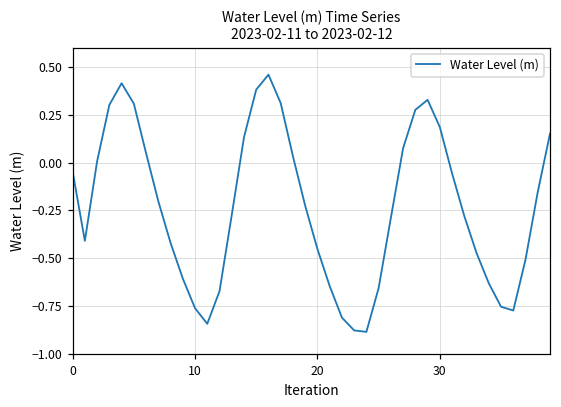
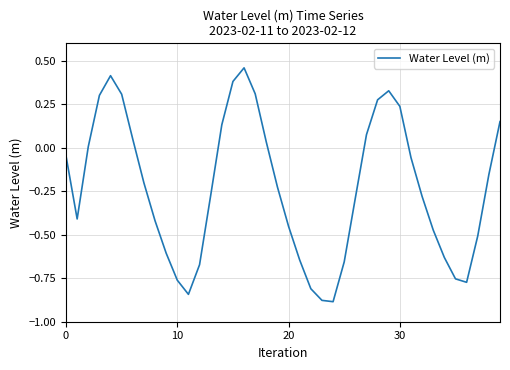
30: 0.19 -> 0.24
